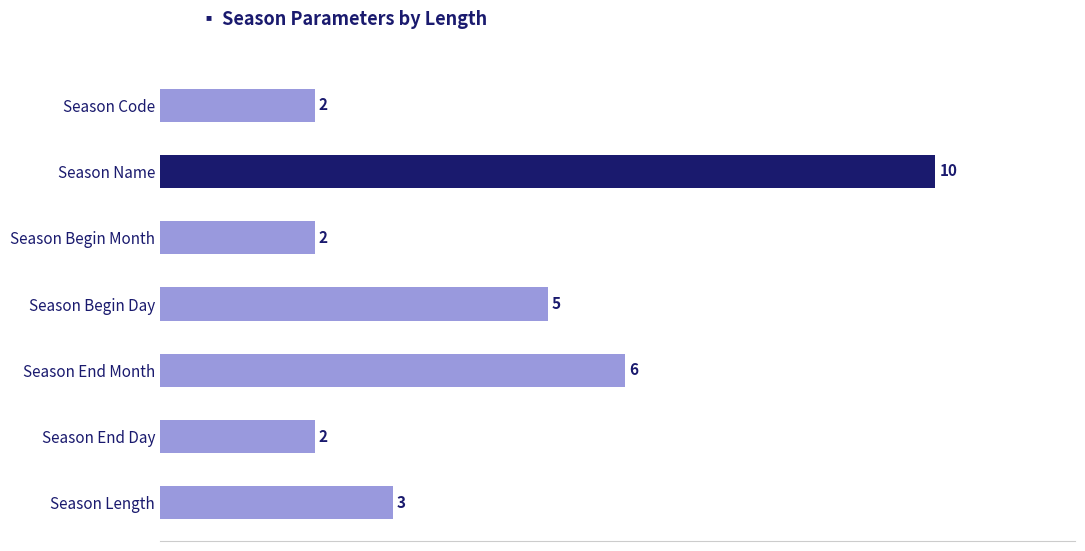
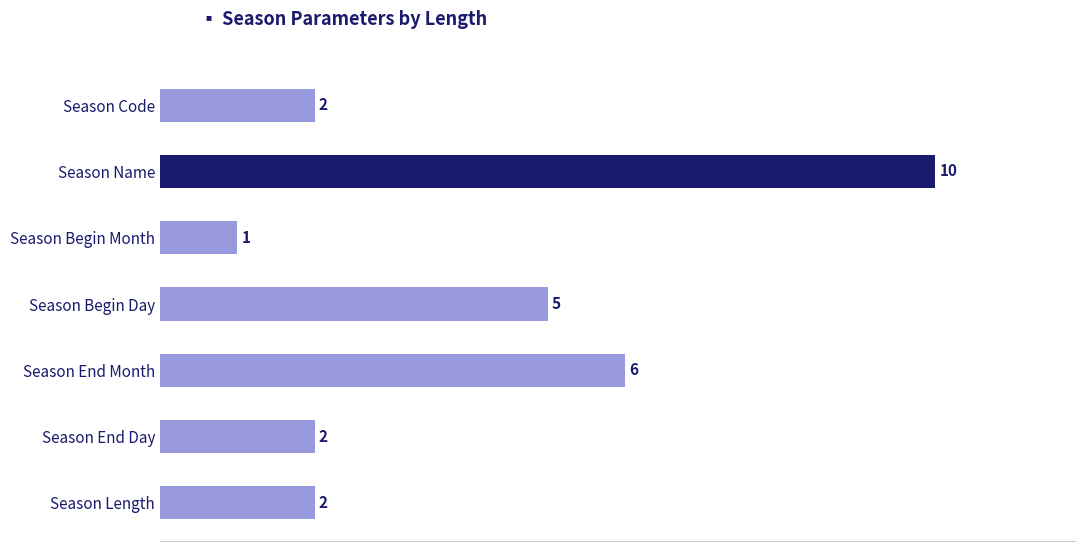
Season Begin Month: 2 -> 1
Season Length: 3 -> 2
